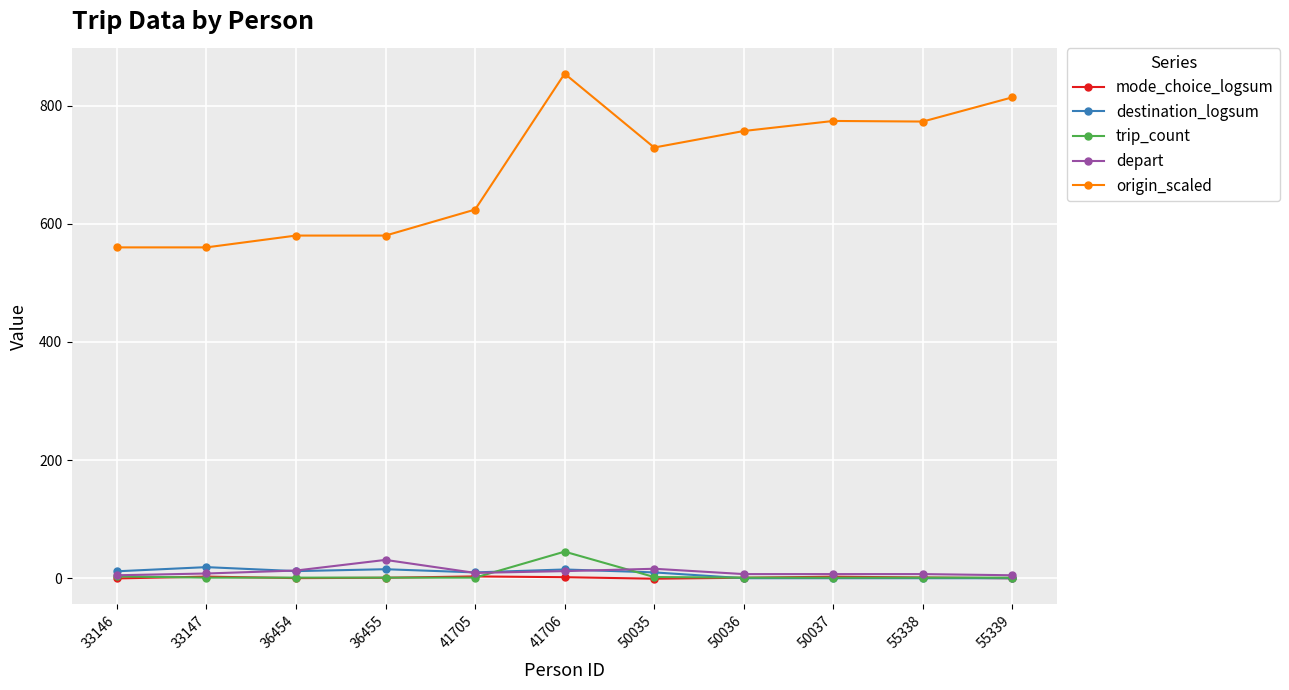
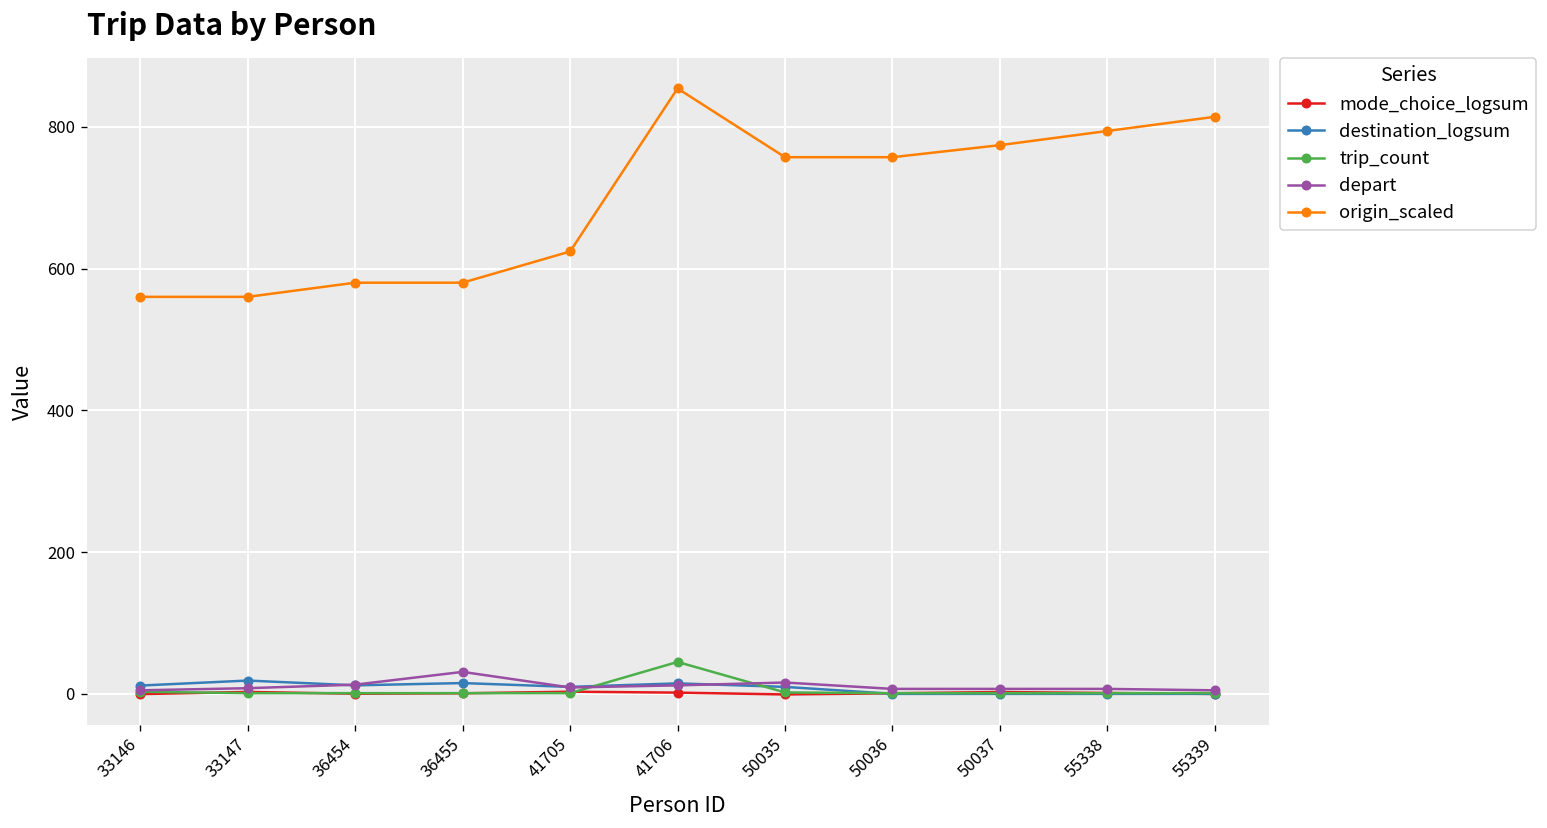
origin_scaled, 50035: 730 -> 760
origin_scaled, 55338: 770 -> 790
